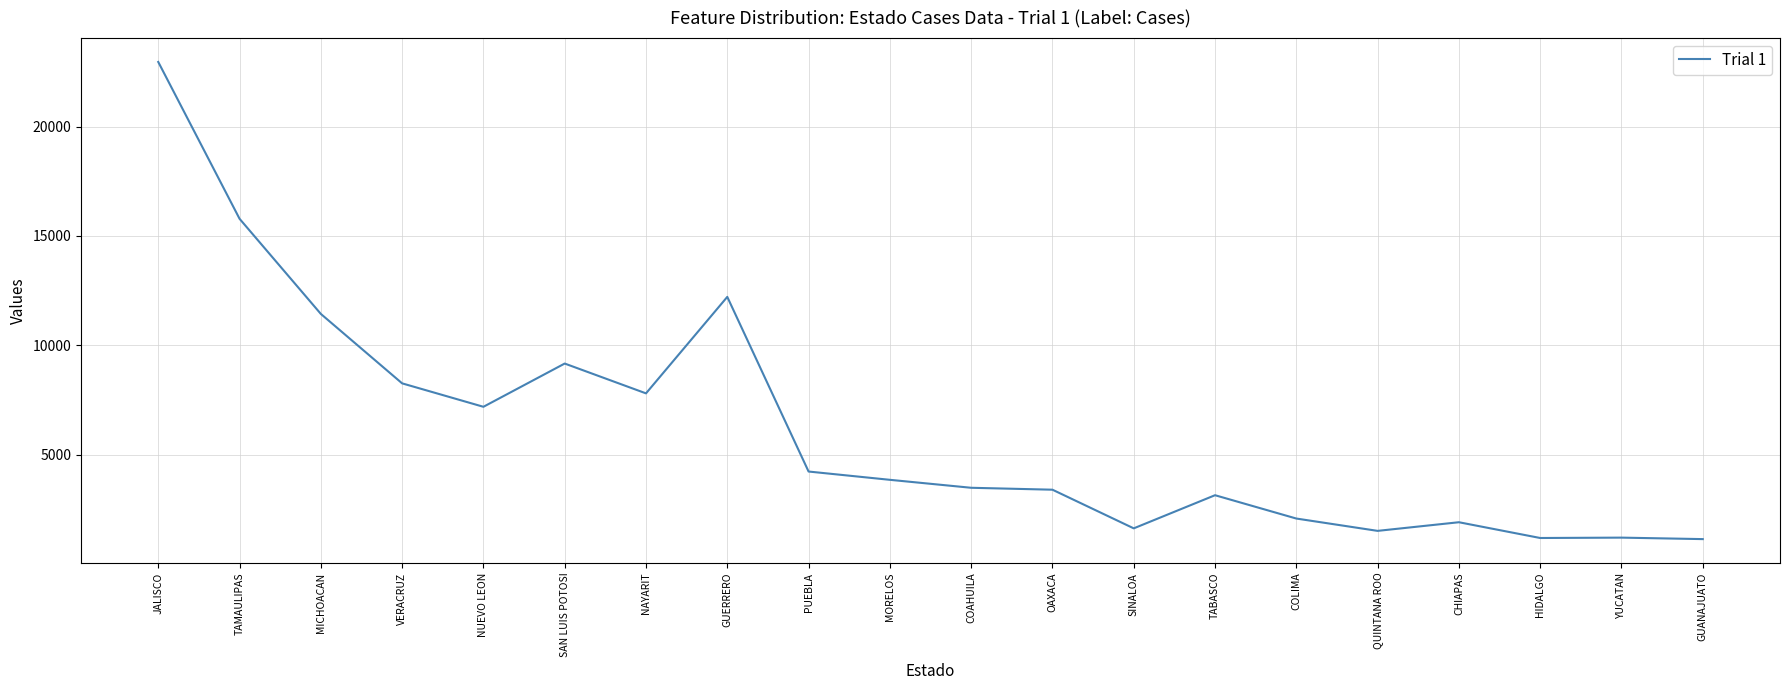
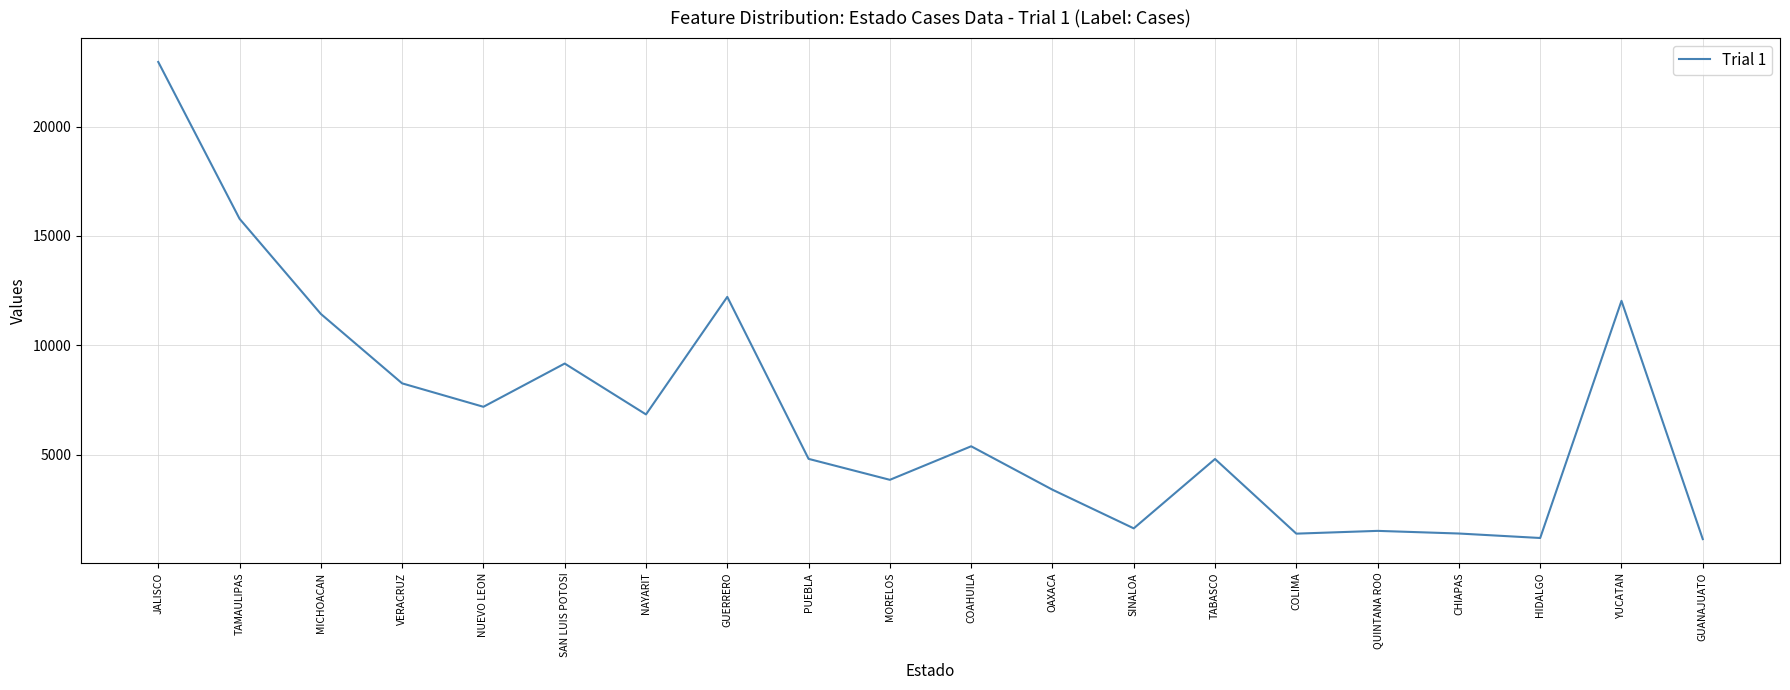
NAYARIT: 7800 -> 6800
PUEBLA: 4200 -> 4800
COAHUILA: 3500 -> 5400
TABASCO: 3100 -> 4800
COLIMA: 2100 -> 1400
CHIAPAS: 1900 -> 1400
YUCATAN: 1200 -> 12000
